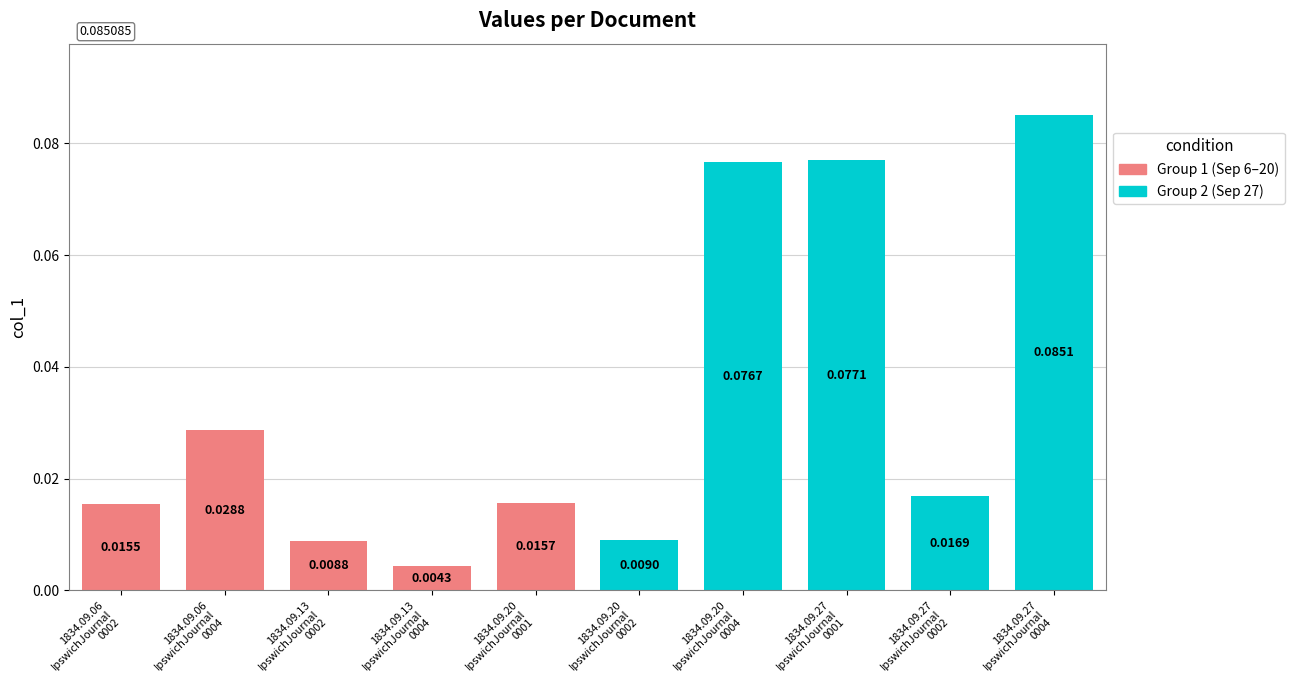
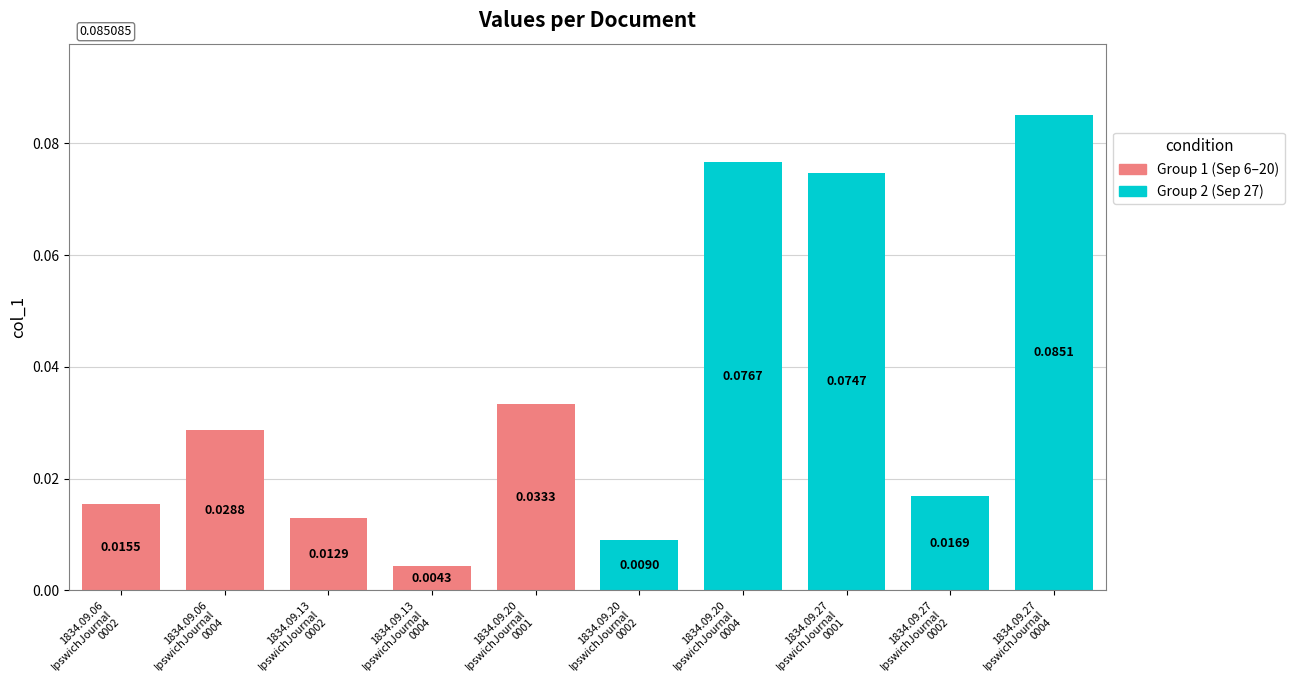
1834.09.13 IpswichJournal 0002: 0.0088 -> 0.0129
1834.09.20 IpswichJournal 0001: 0.0157 -> 0.0333
1834.09.27 IpswichJournal 0001: 0.0771 -> 0.0747
